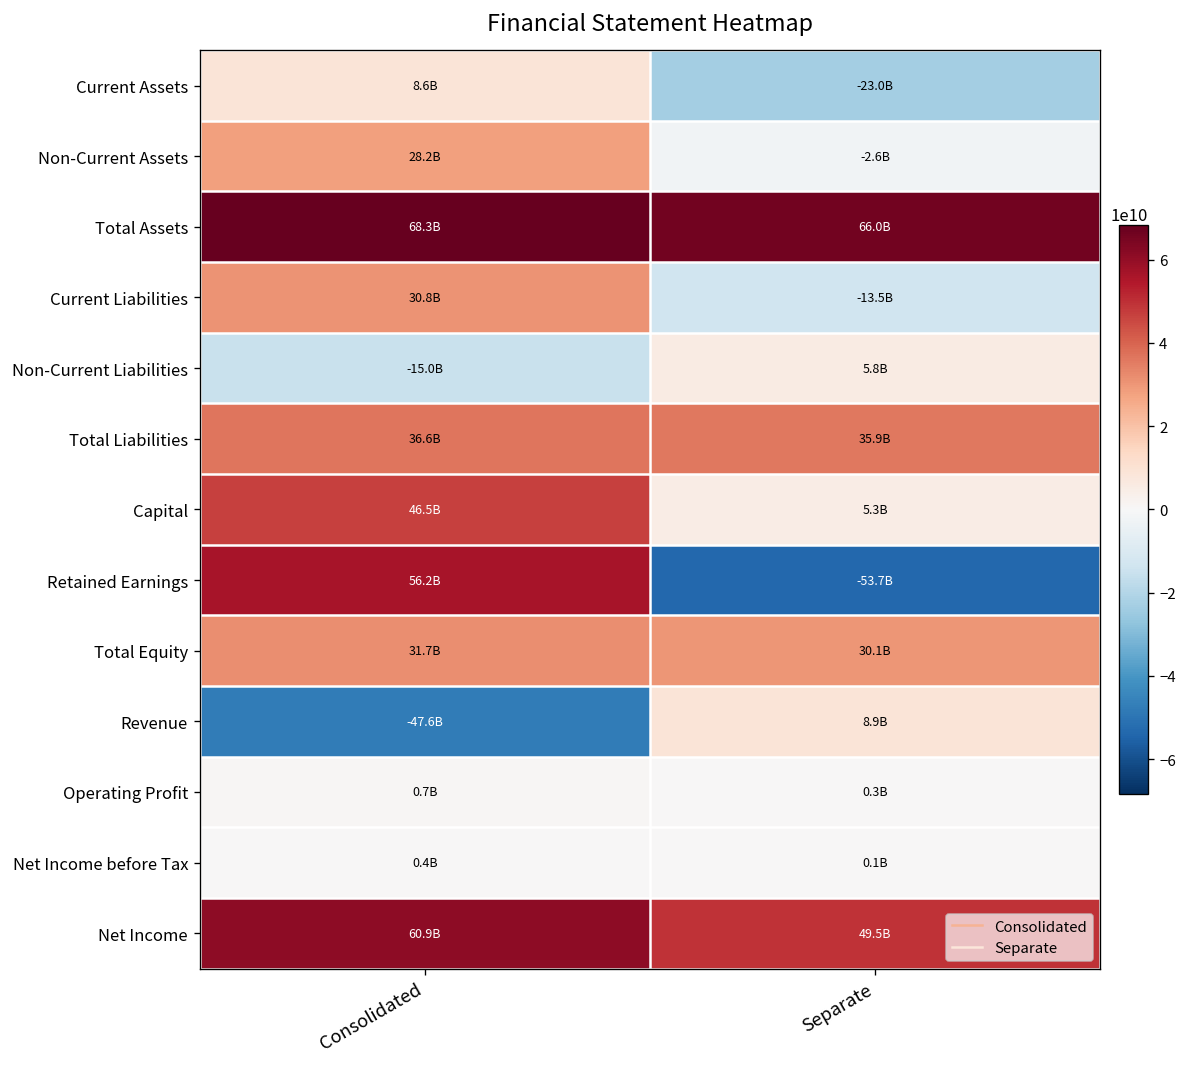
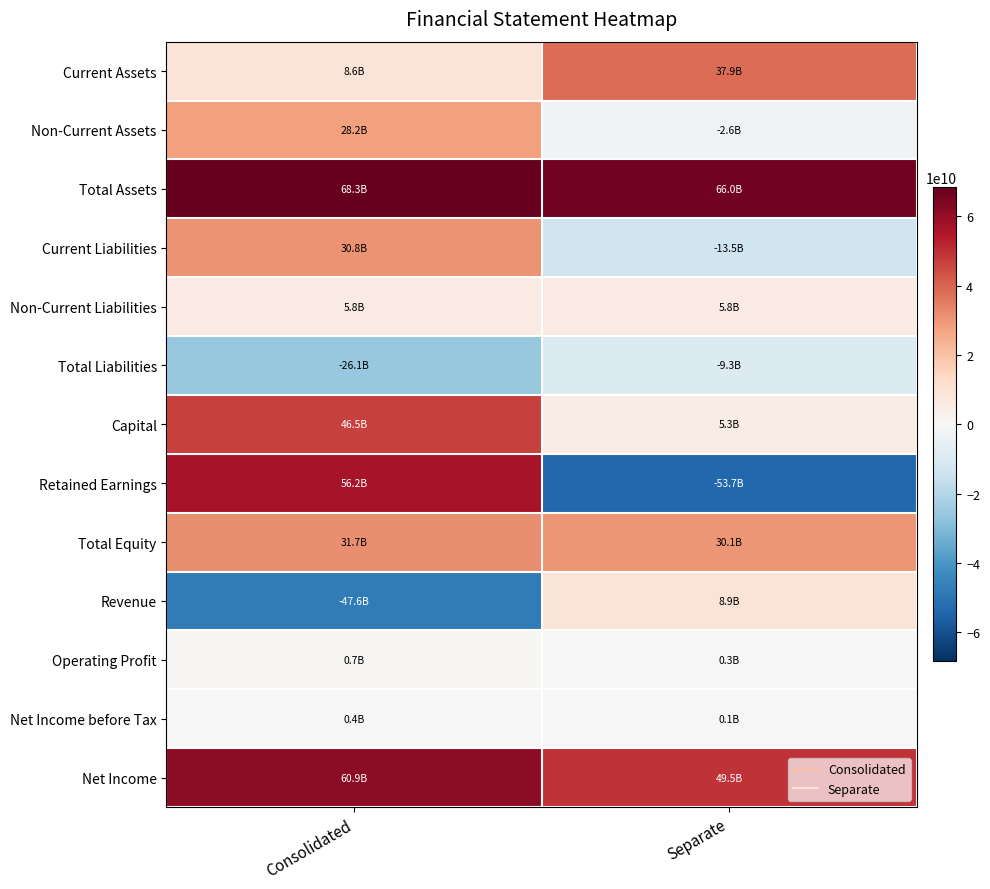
Current Assets, Separate: -23.0B -> 37.9B
Non-Current Liabilities, Consolidated: -15.0B -> 5.8B
Total Liabilities, Consolidated: 36.6B -> -26.1B
Total Liabilities, Separate: 35.9B -> -9.3B
